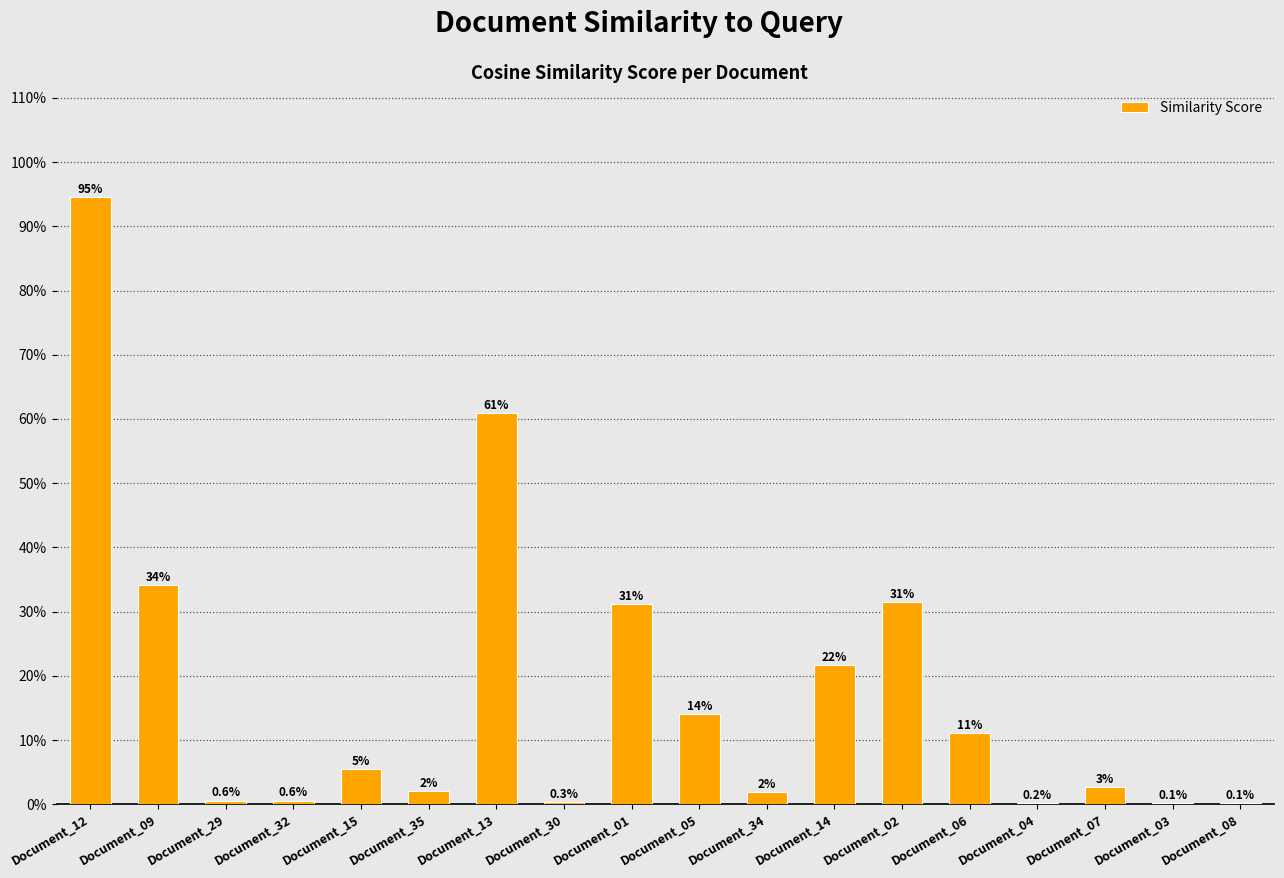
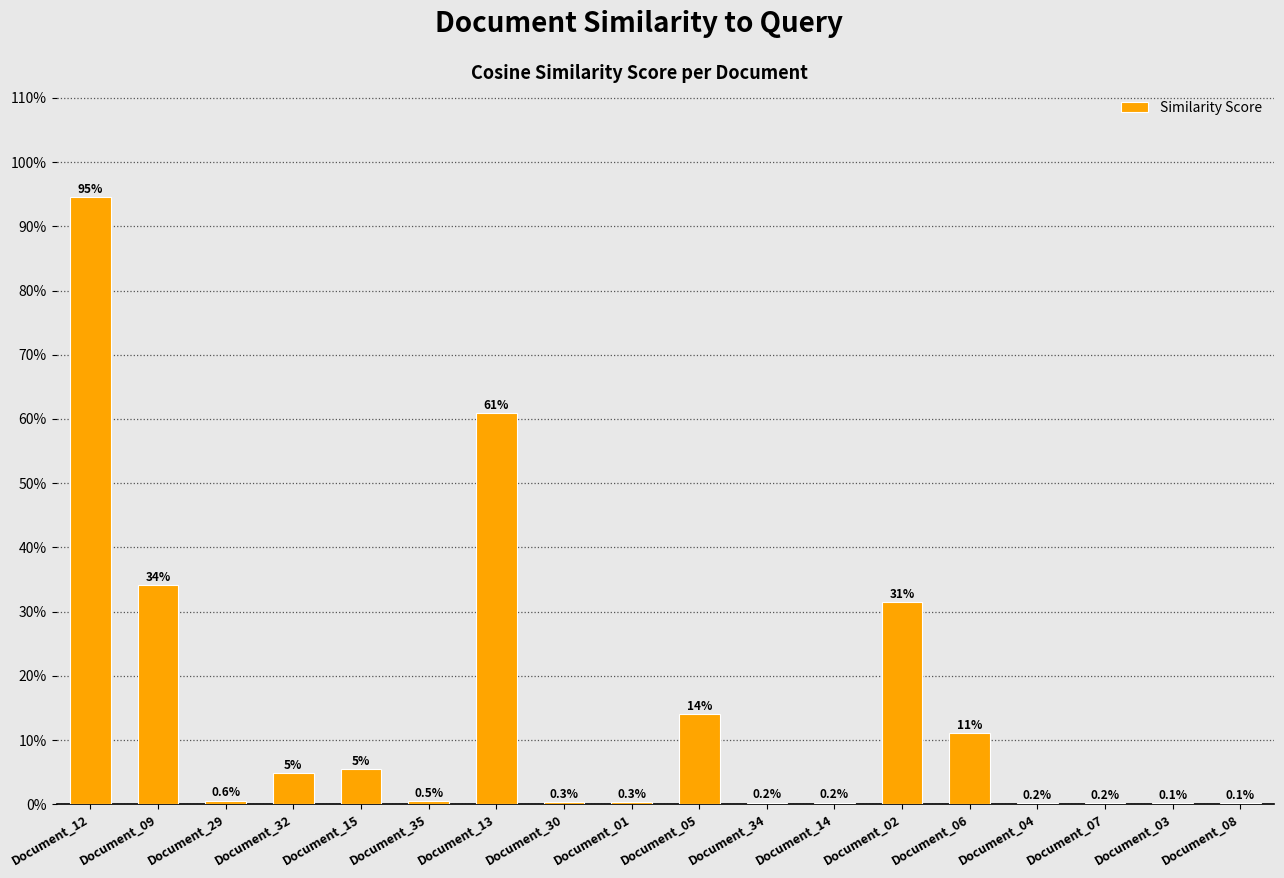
Document_32: 0.6% -> 5%
Document_35: 2% -> 0.5%
Document_01: 31% -> 0.3%
Document_34: 2% -> 0.2%
Document_14: 22% -> 0.2%
Document_07: 3% -> 0.2%
